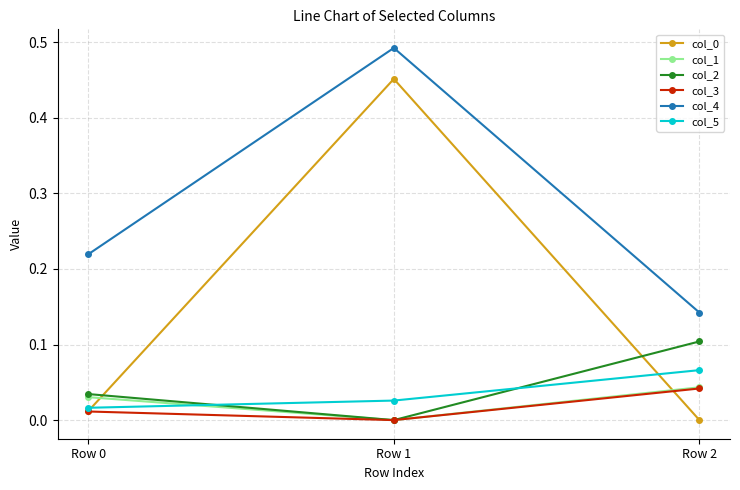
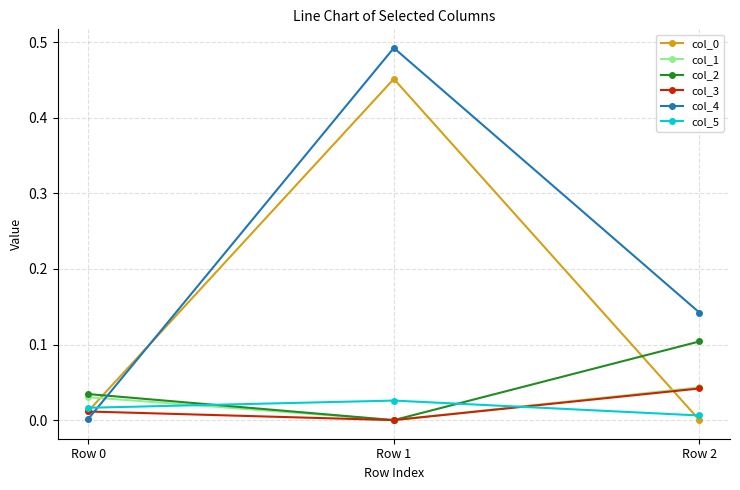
col_4, Row 0: 0.22 -> 0.00
col_5, Row 2: 0.07 -> 0.01
